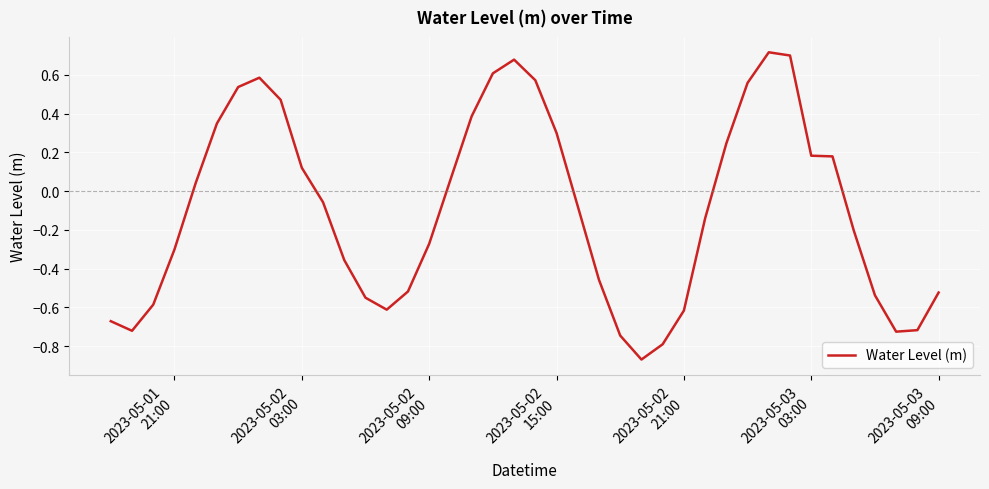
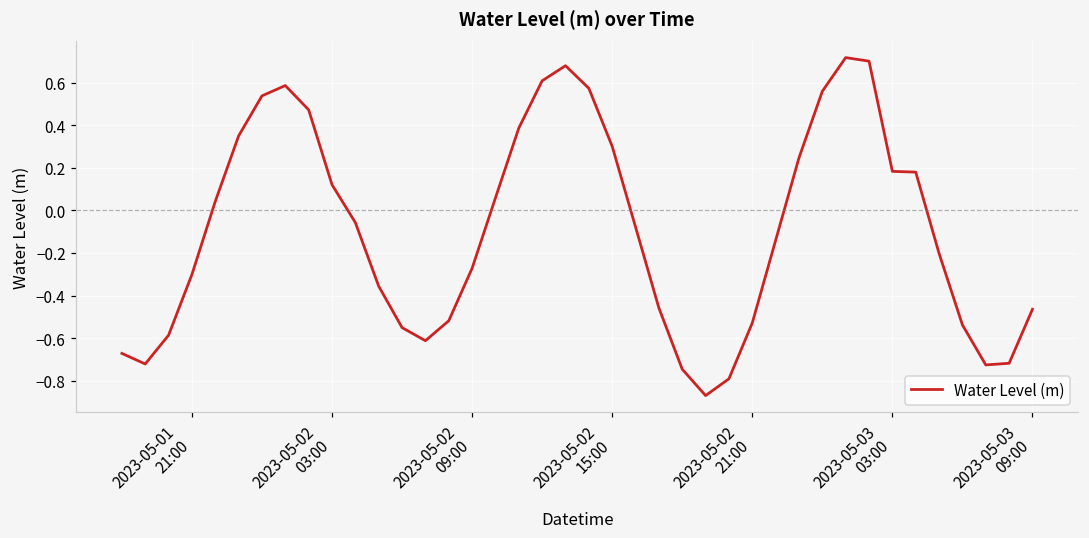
2023-05-02 21:00: -0.62 -> -0.53
2023-05-03 09:00: -0.52 -> -0.46
